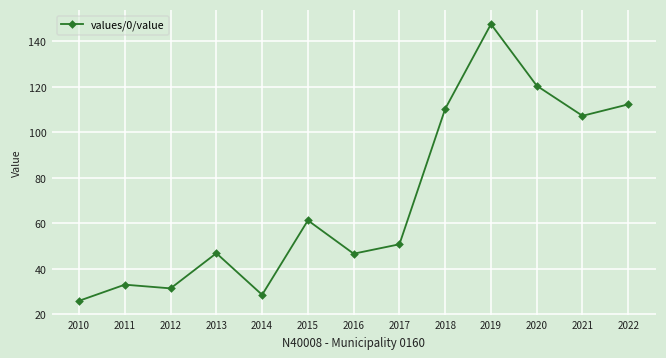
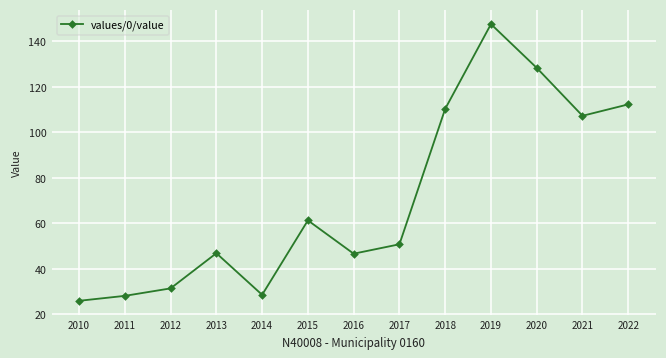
2011: 33 -> 28
2020: 121 -> 128
